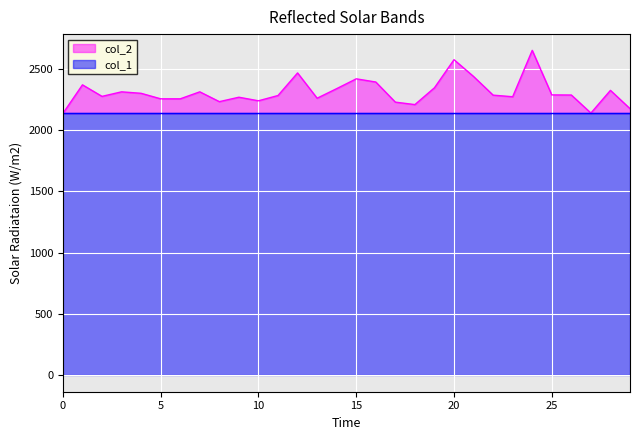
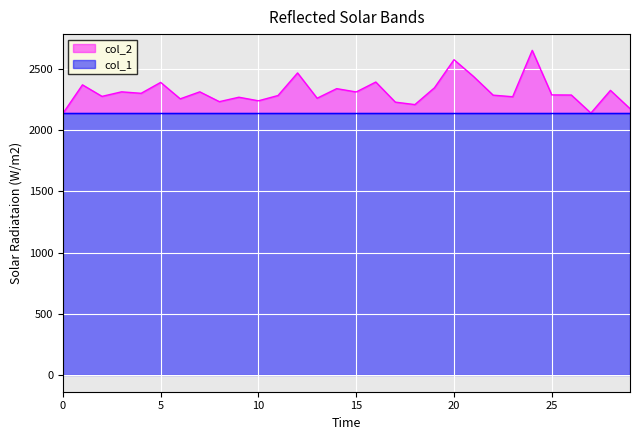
col_2, 5: 2260 -> 2390
col_2, 15: 2420 -> 2310
